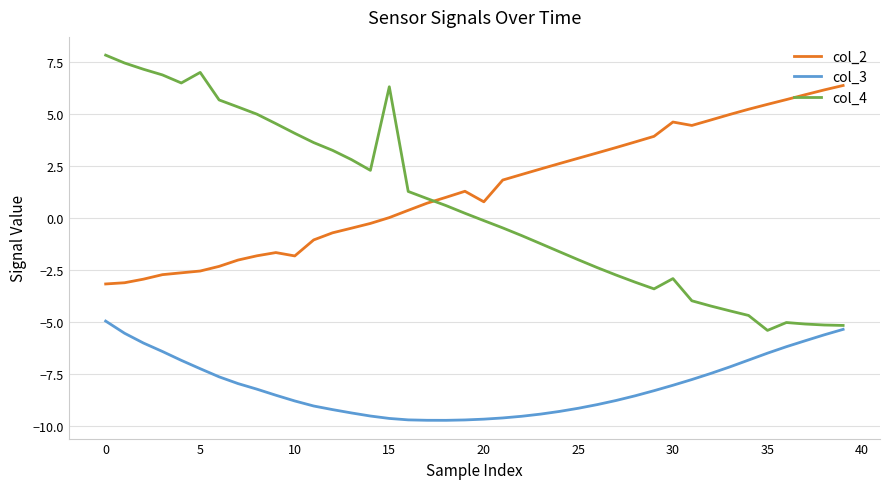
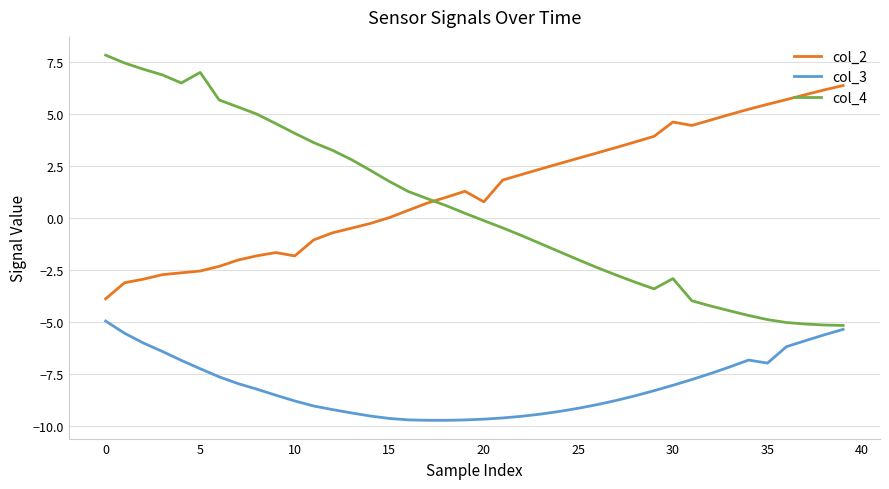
col_2, 0: -3.2 -> -3.9
col_4, 15: 6.3 -> 1.8
col_3, 35: -6.5 -> -7.0
col_4, 35: -5.4 -> -4.9
